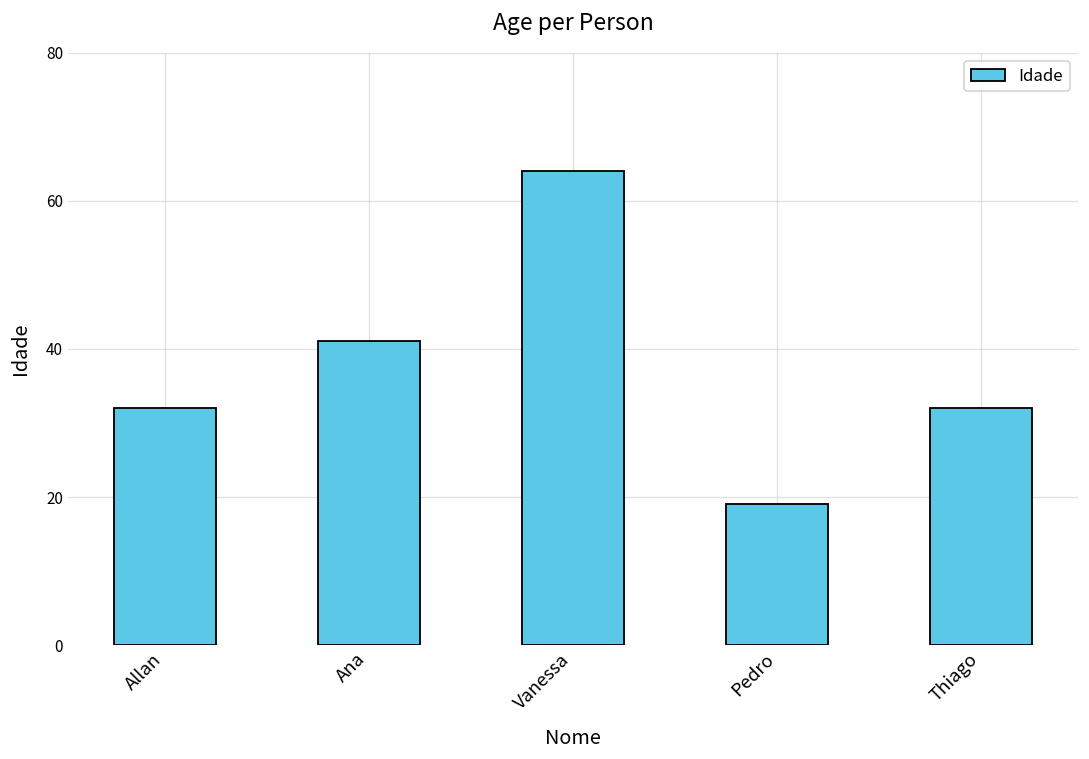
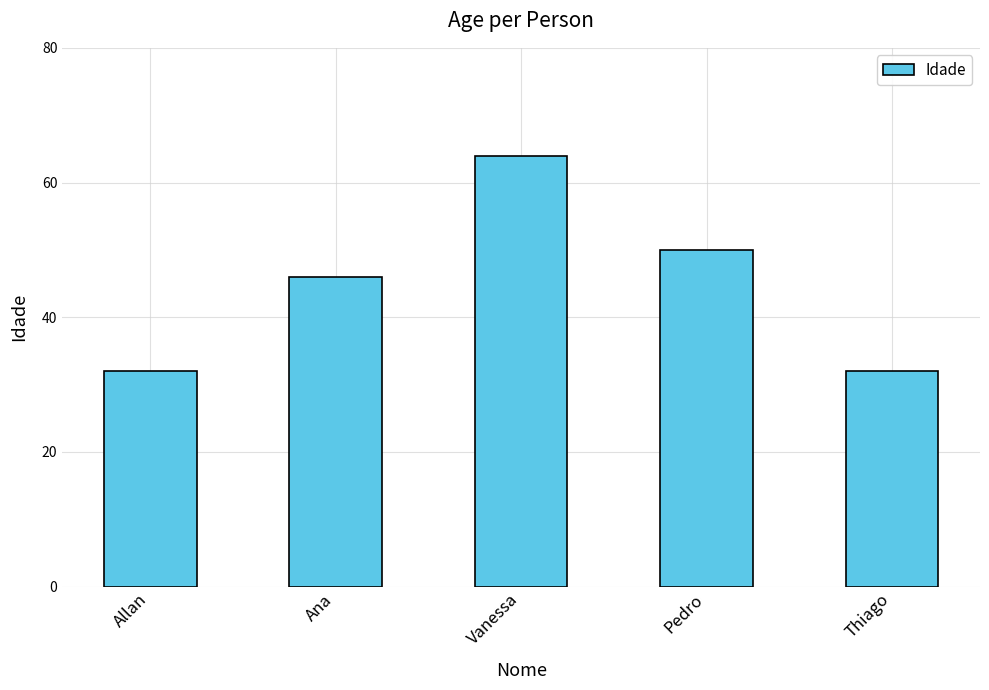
Ana: 41 -> 46
Pedro: 19 -> 50
